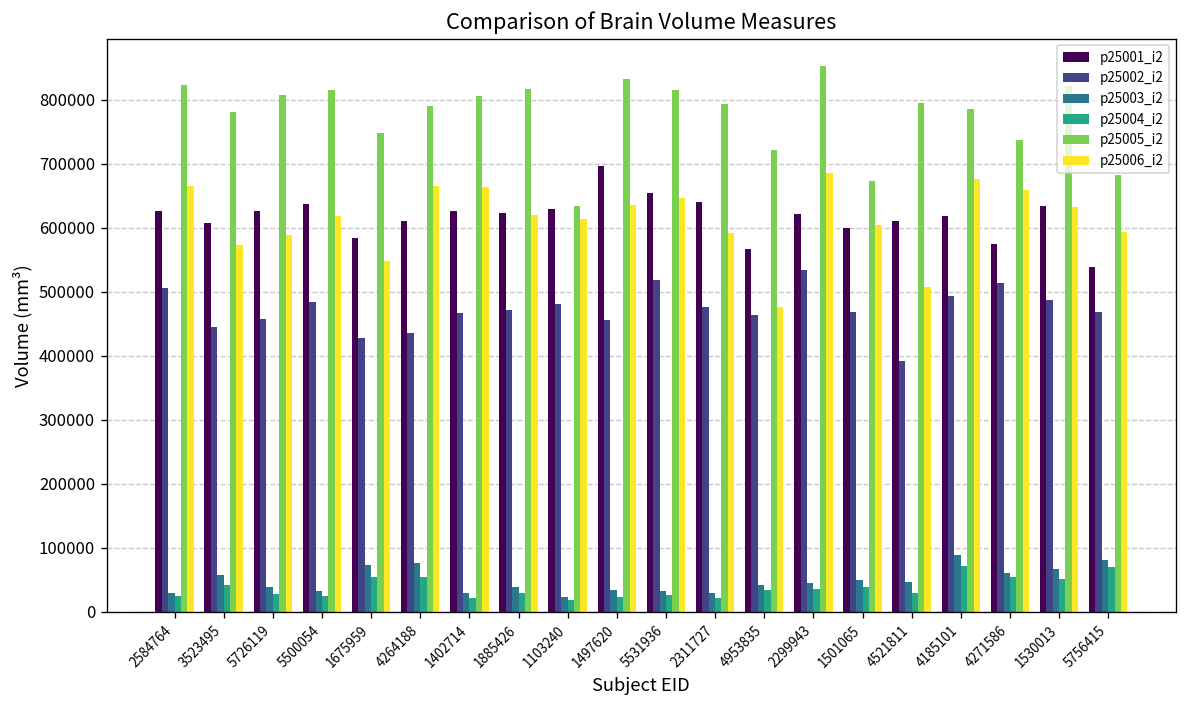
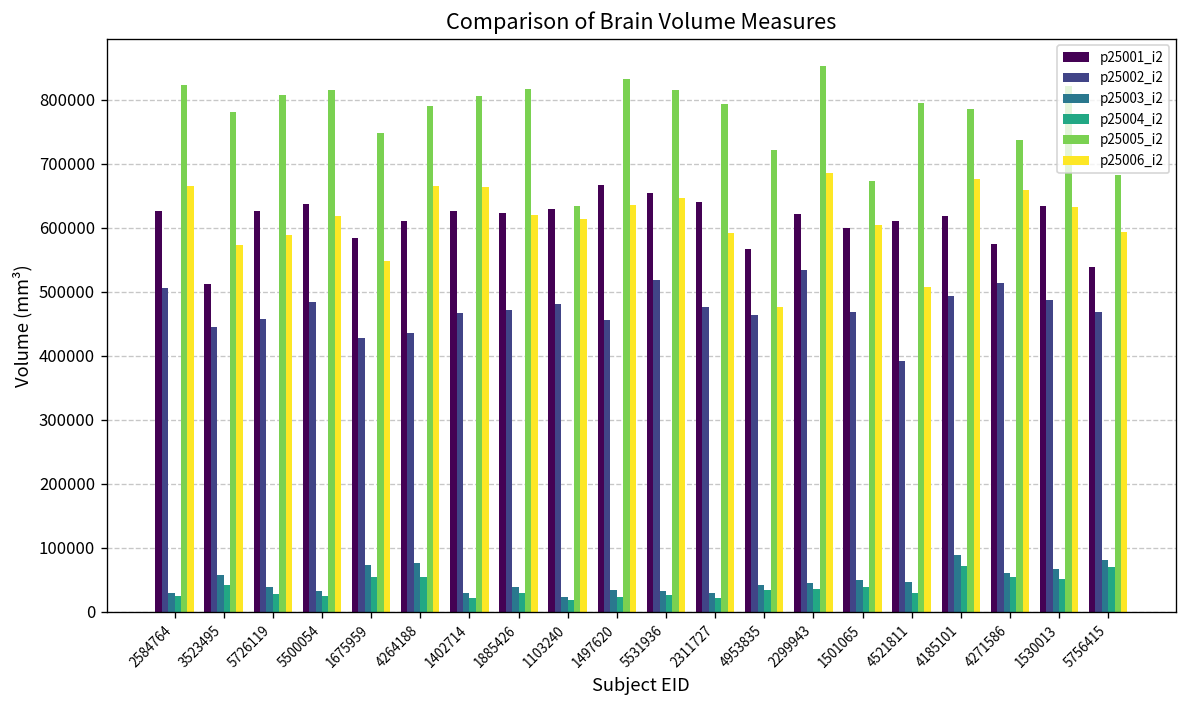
p25001_i2, 3523495: 610000 -> 510000
p25001_i2, 1497620: 700000 -> 670000
